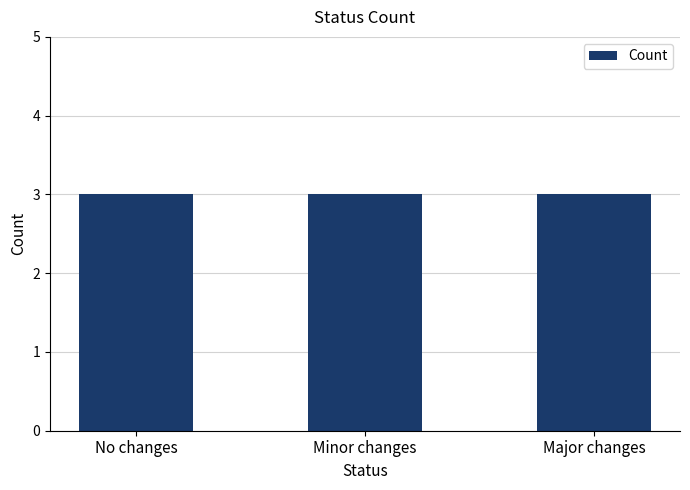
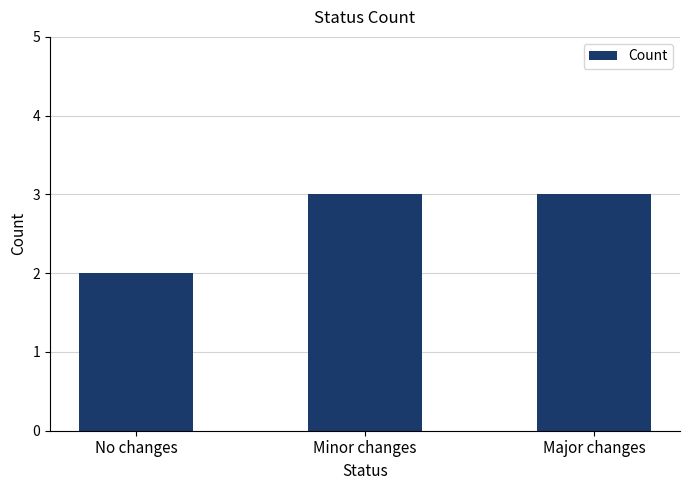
No changes: 3 -> 2
